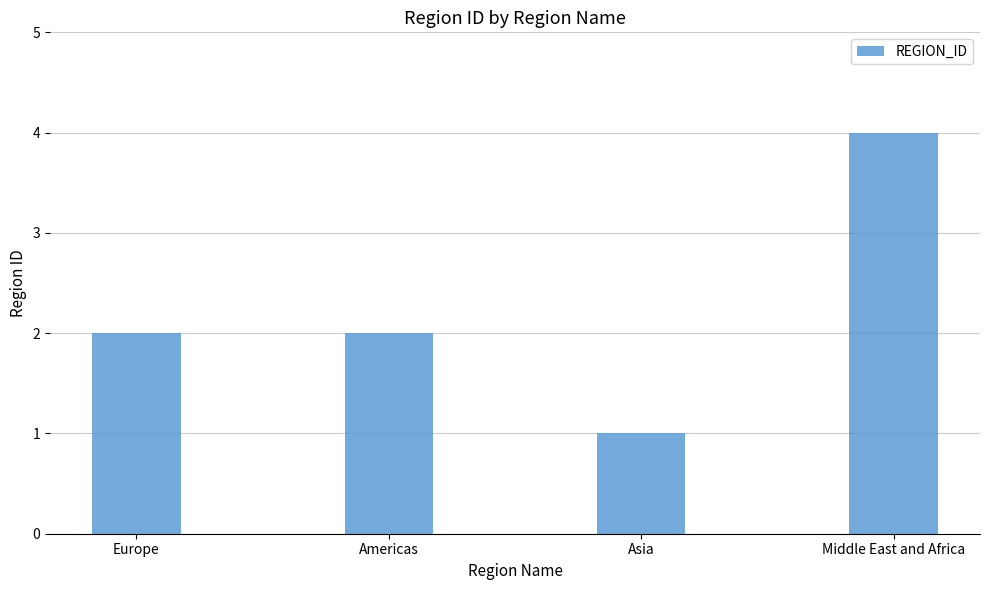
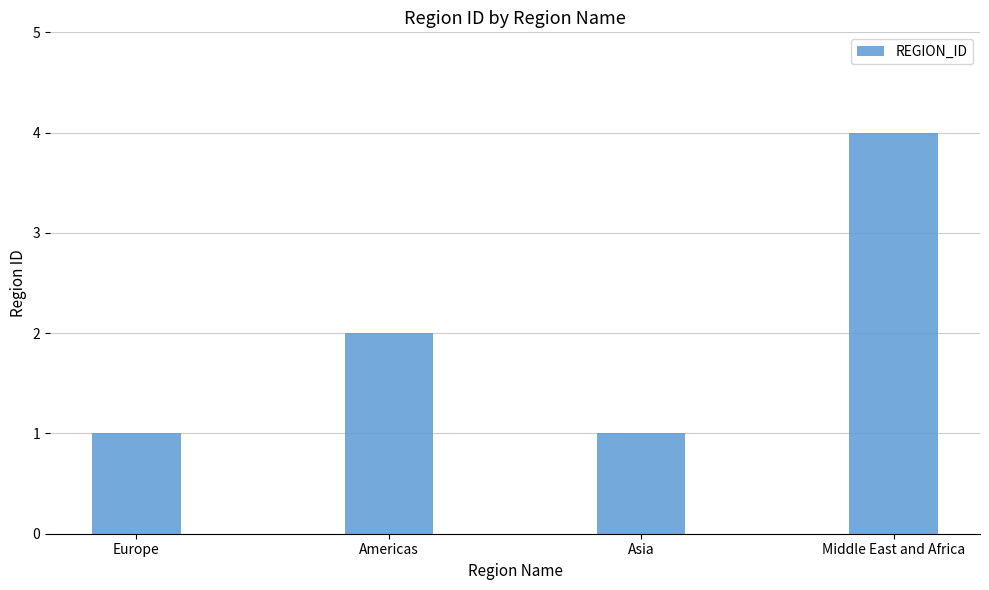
Europe: 2 -> 1
